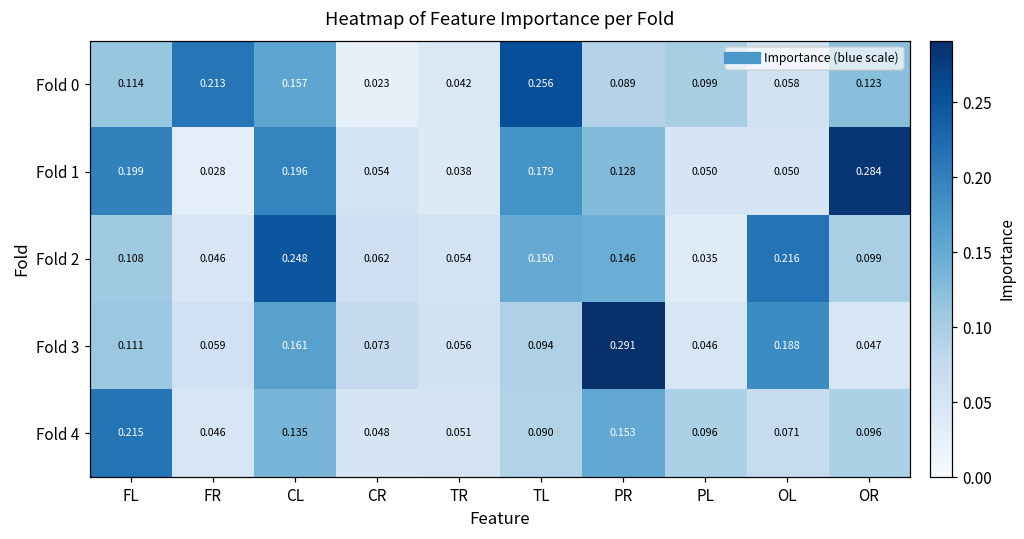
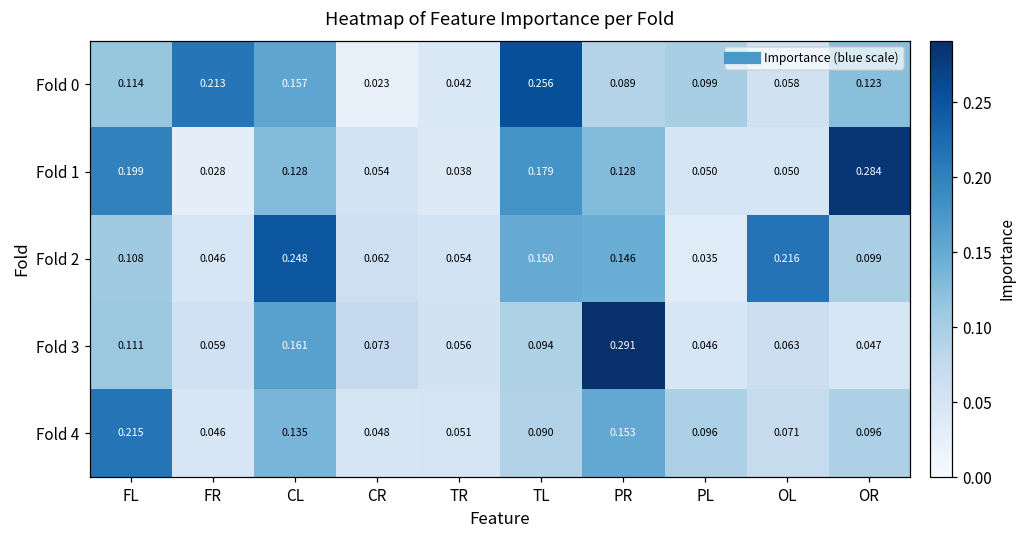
Fold 1, CL: 0.196 -> 0.128
Fold 3, OL: 0.188 -> 0.063
